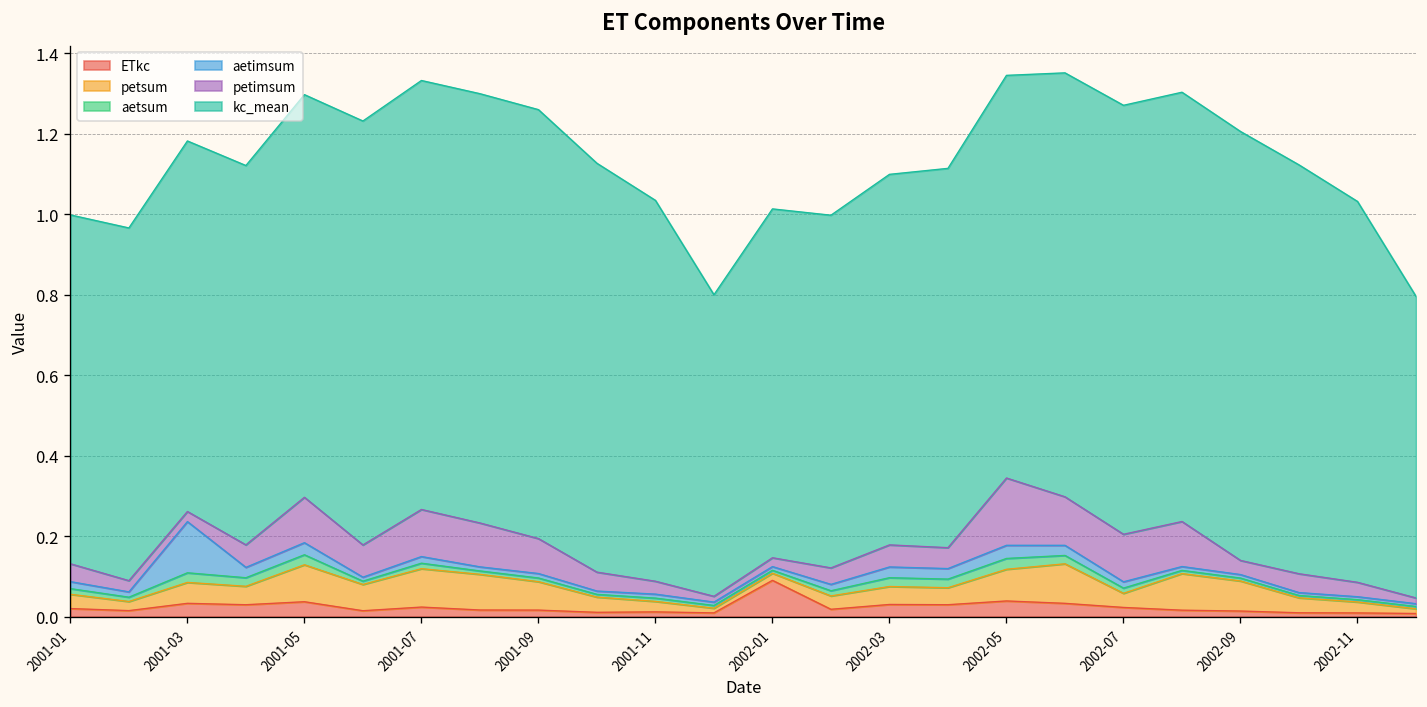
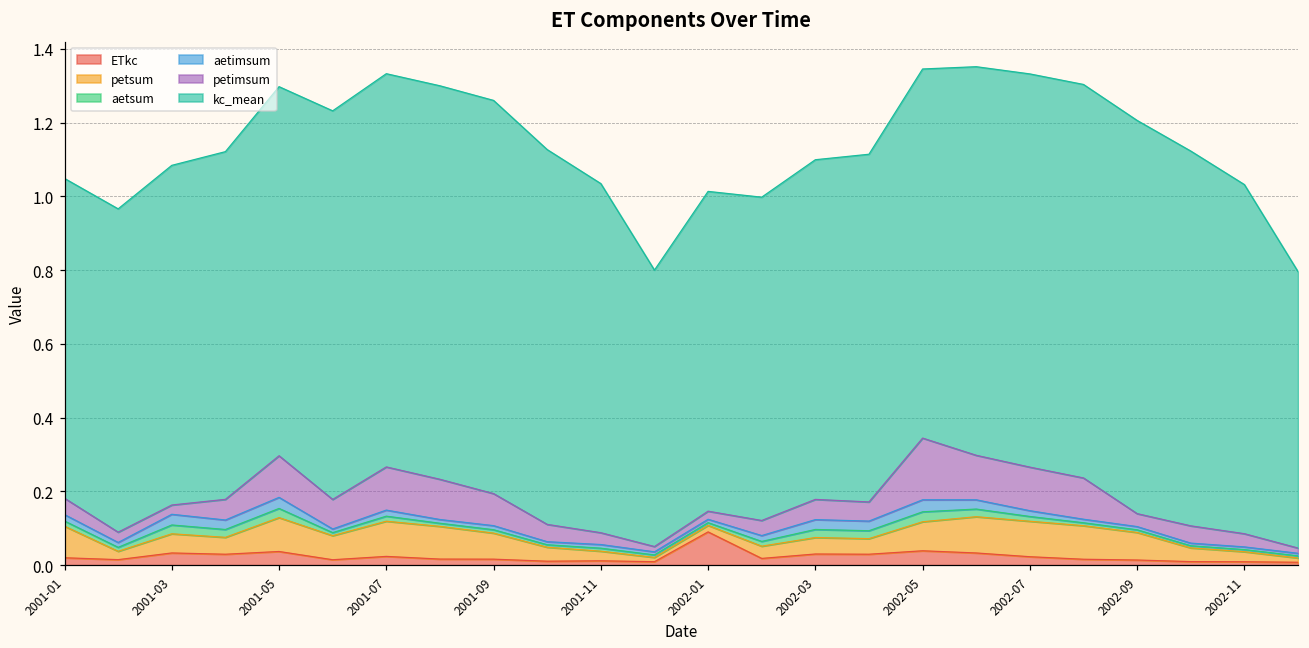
petsum, 2001-01: 0.04 -> 0.09
aetimsum, 2001-03: 0.13 -> 0.03
petsum, 2002-07: 0.04 -> 0.10
